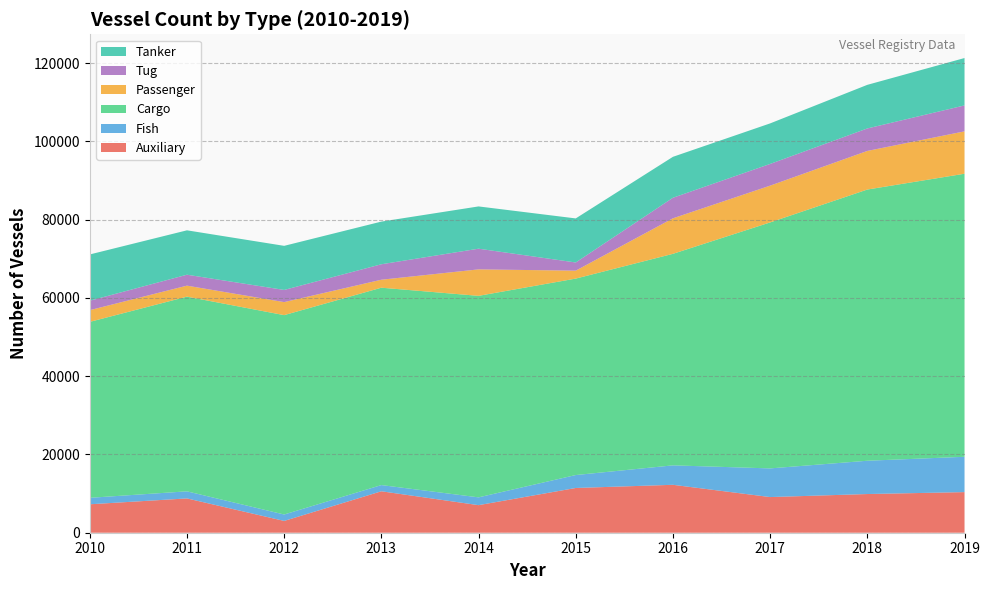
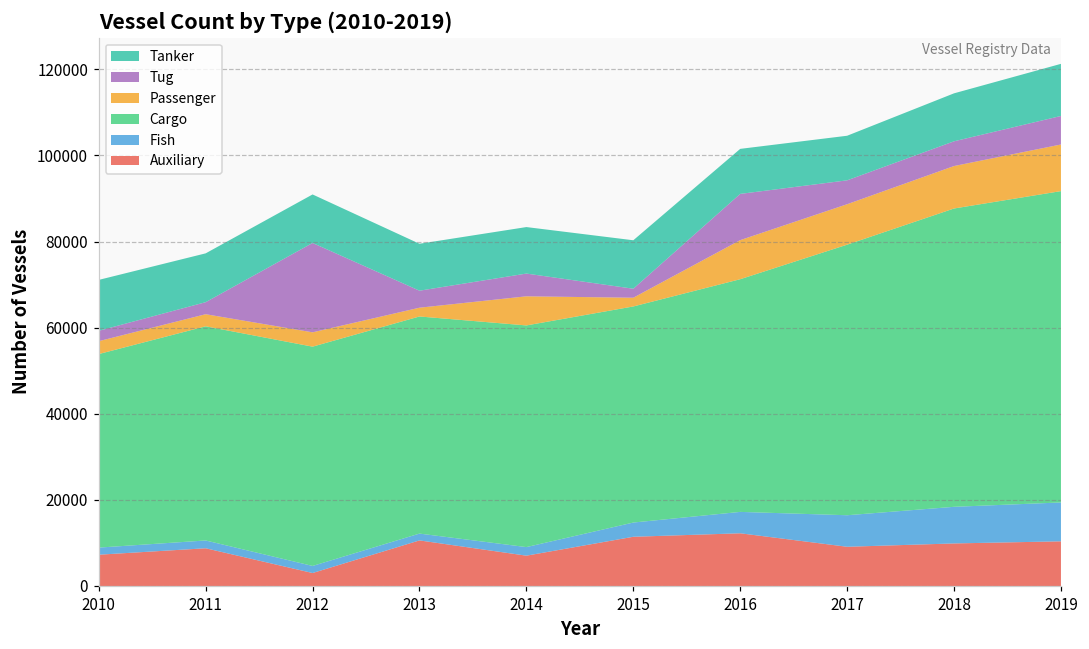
Tug, 2012: 3000 -> 21000
Tug, 2016: 5000 -> 11000
